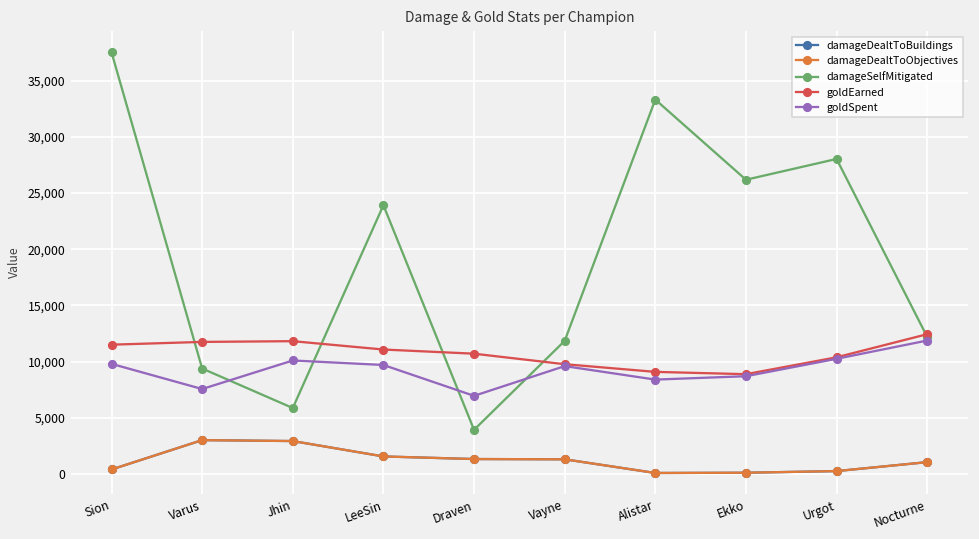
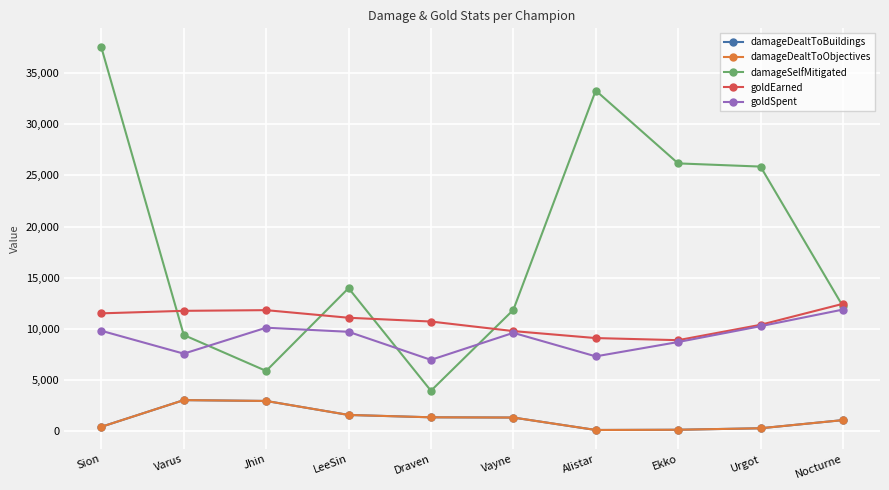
damageSelfMitigated, LeeSin: 23,900 -> 14,000
goldSpent, Alistar: 8,400 -> 7,300
damageSelfMitigated, Urgot: 28,000 -> 25,900
